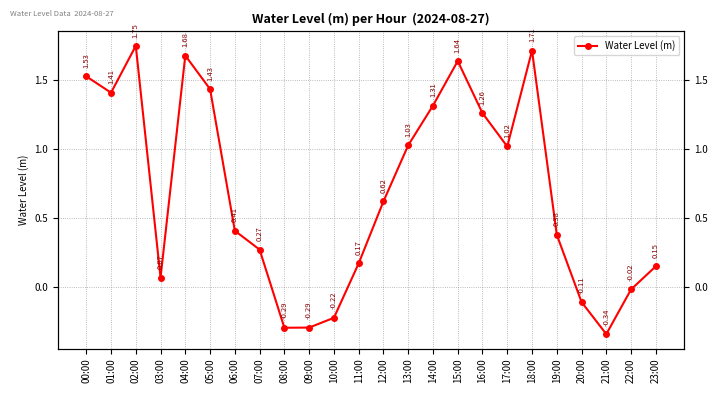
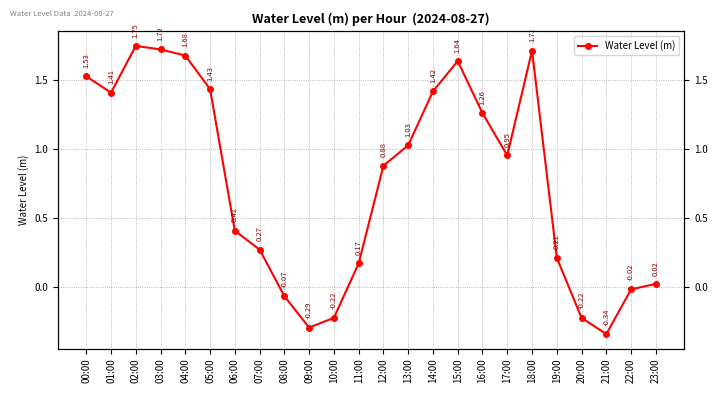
03:00: 0.07 -> 1.72
08:00: -0.29 -> -0.07
12:00: 0.62 -> 0.88
14:00: 1.31 -> 1.42
17:00: 1.02 -> 0.95
19:00: 0.38 -> 0.21
20:00: -0.11 -> -0.22
23:00: 0.15 -> 0.02
